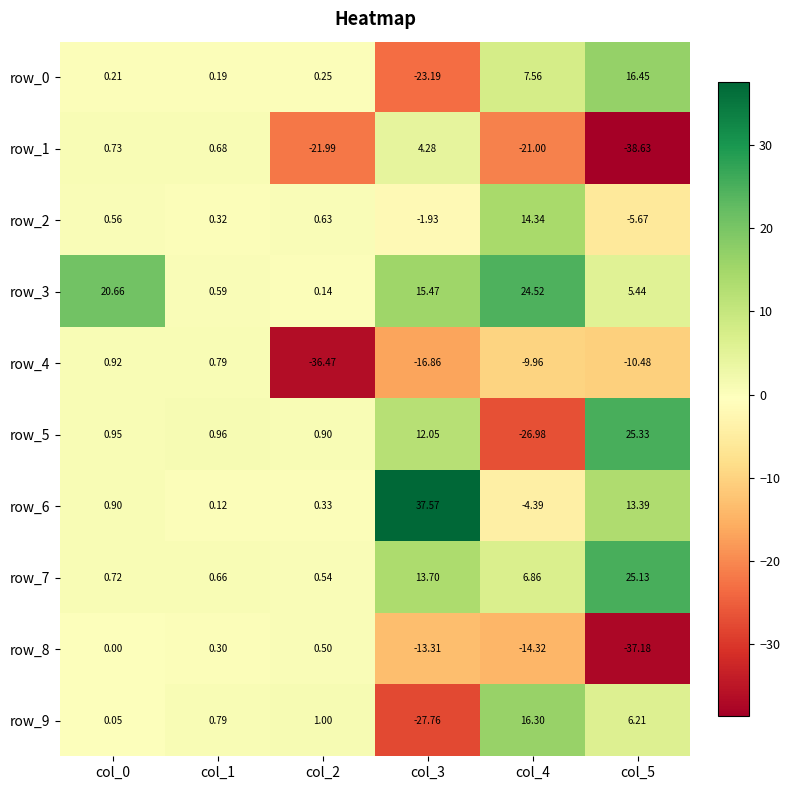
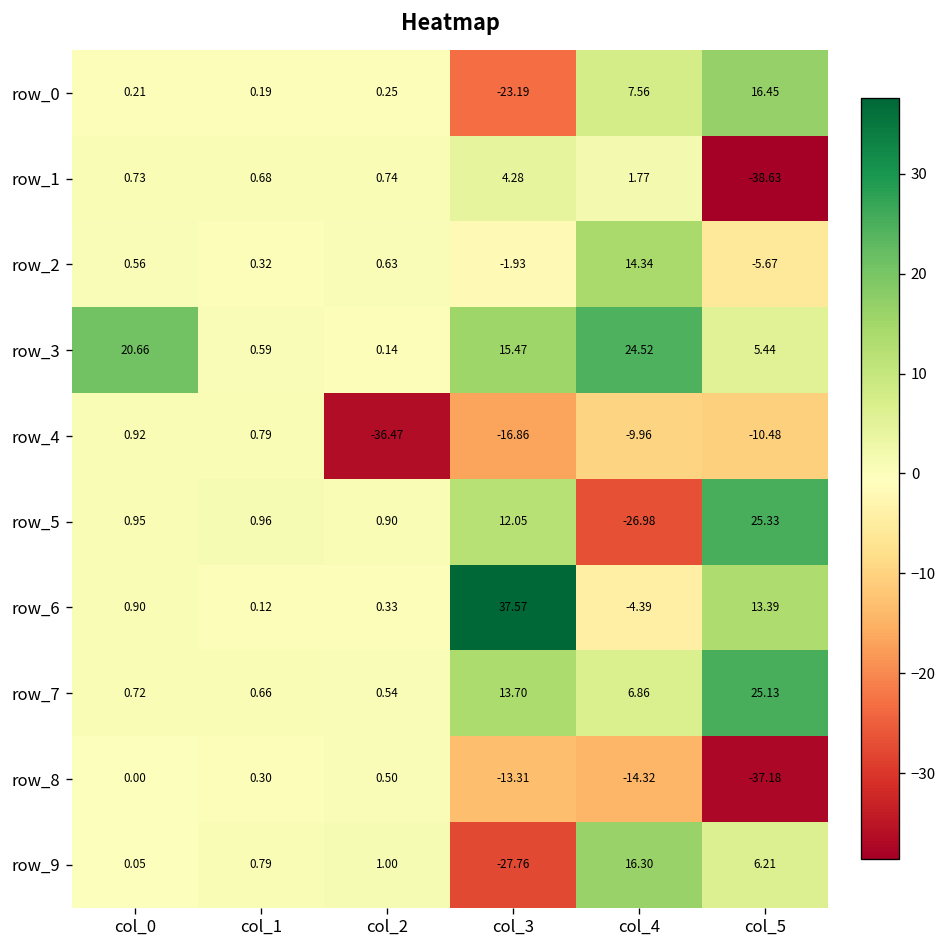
row_1, col_2: -21.99 -> 0.74
row_1, col_4: -21.00 -> 1.77
